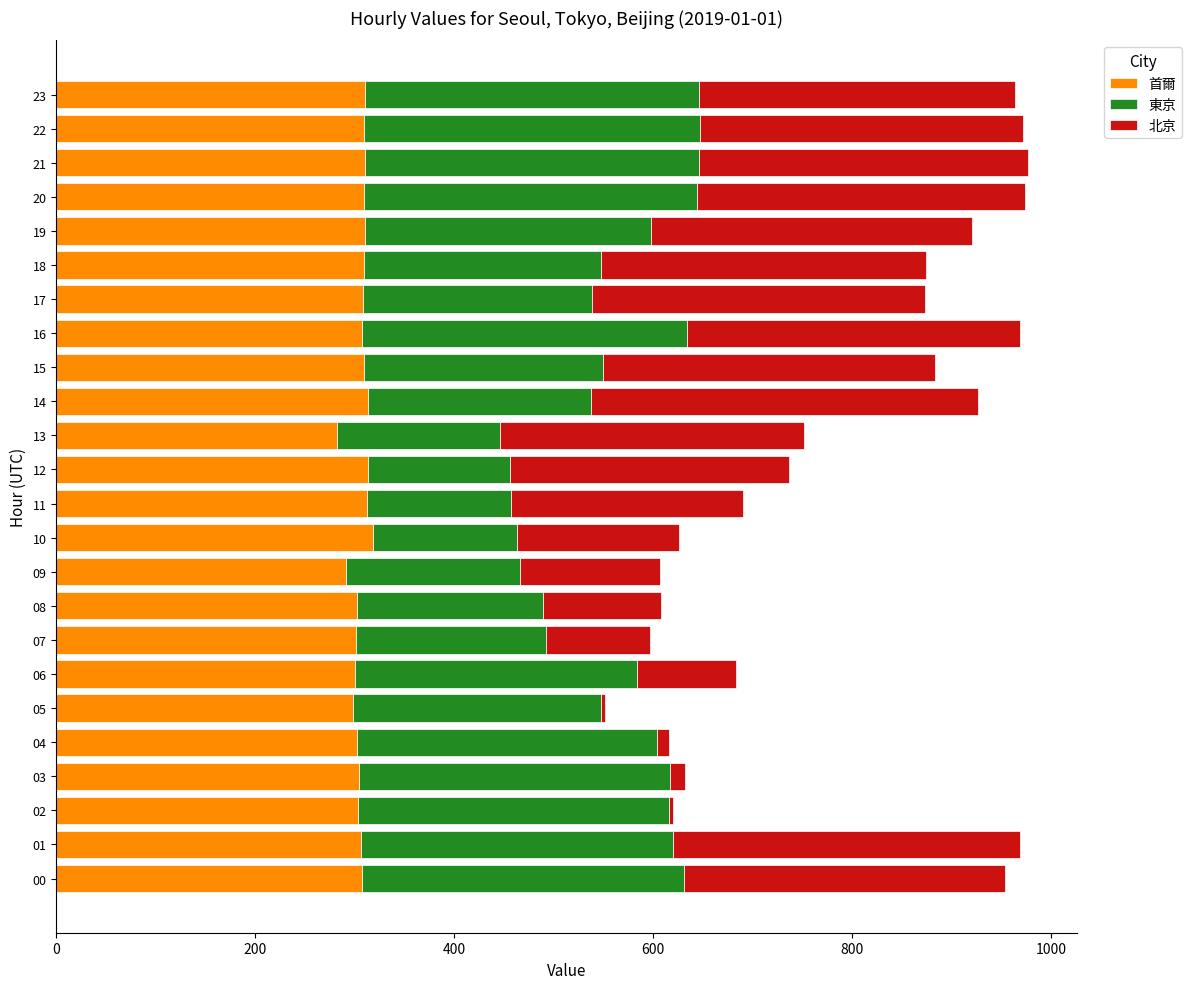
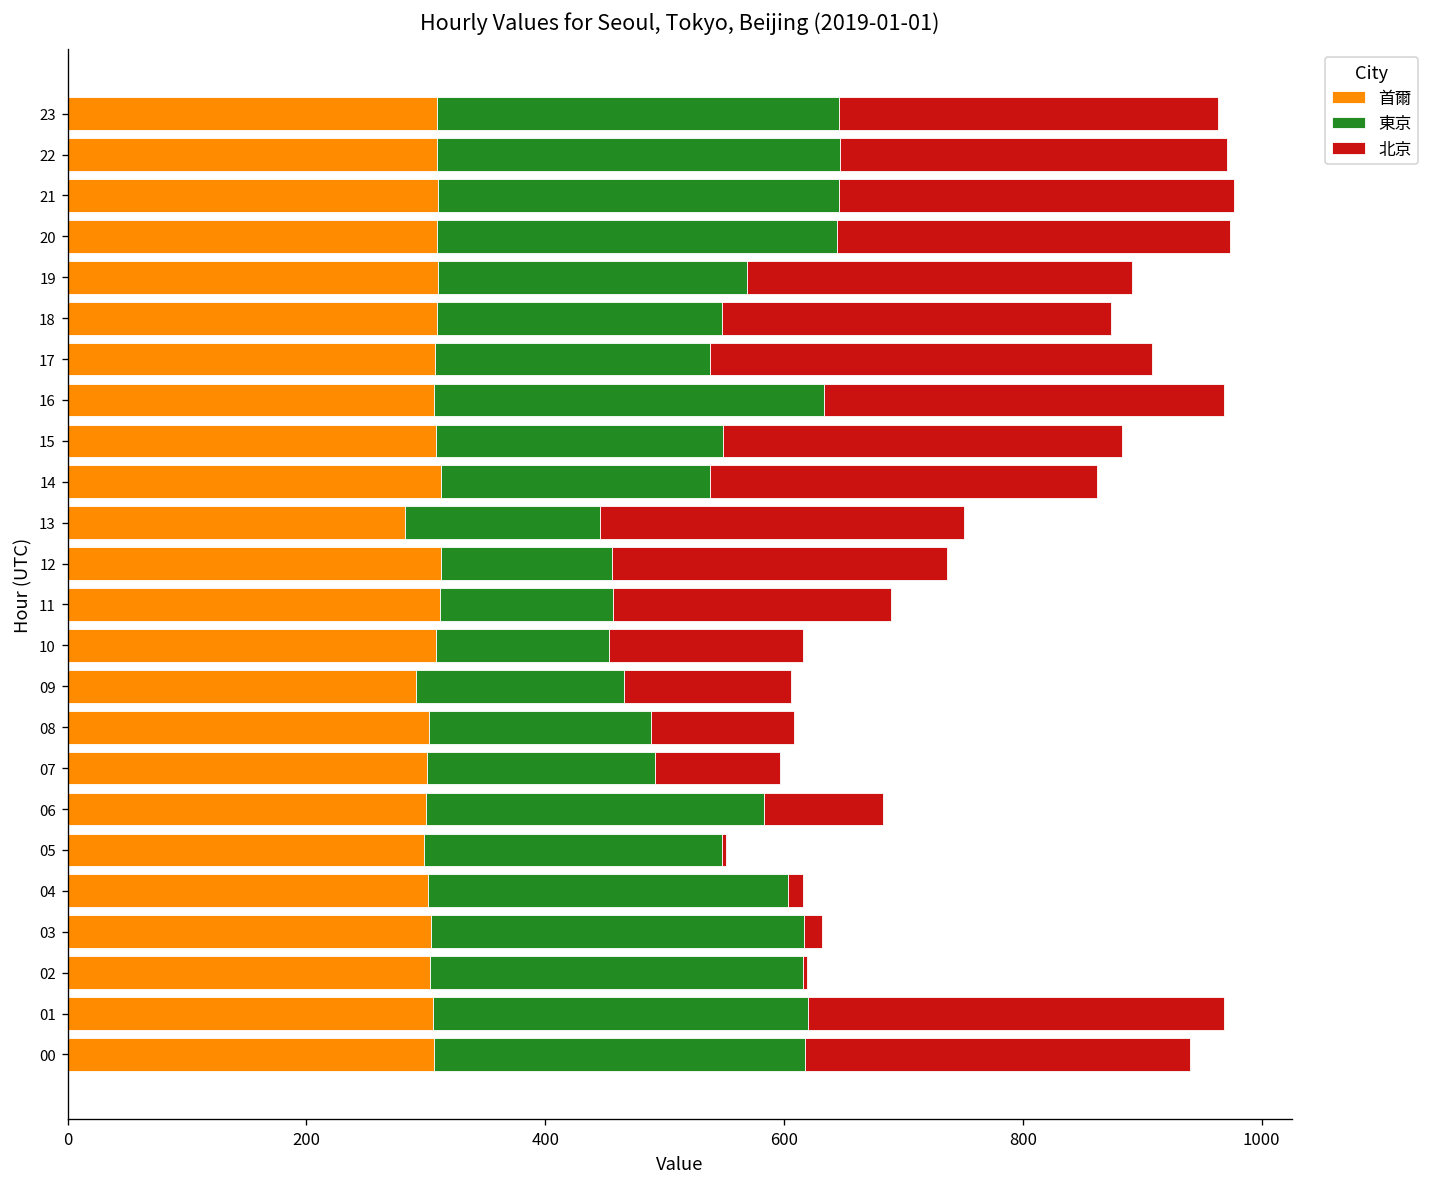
東京, 19: 290 -> 260
北京, 17: 330 -> 370
北京, 14: 390 -> 320
首爾, 10: 320 -> 310
東京, 00: 320 -> 310
